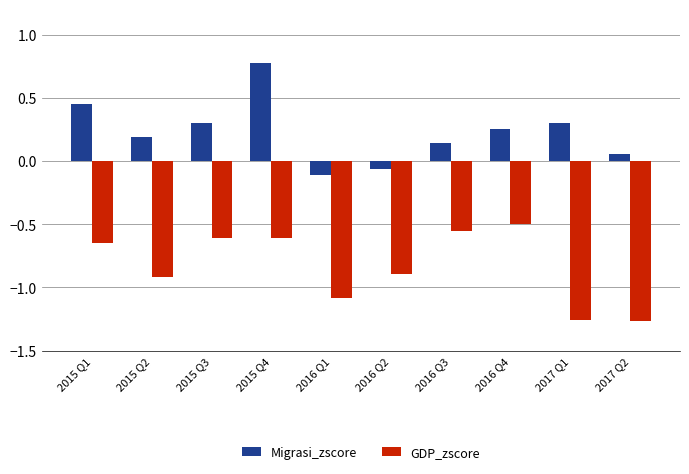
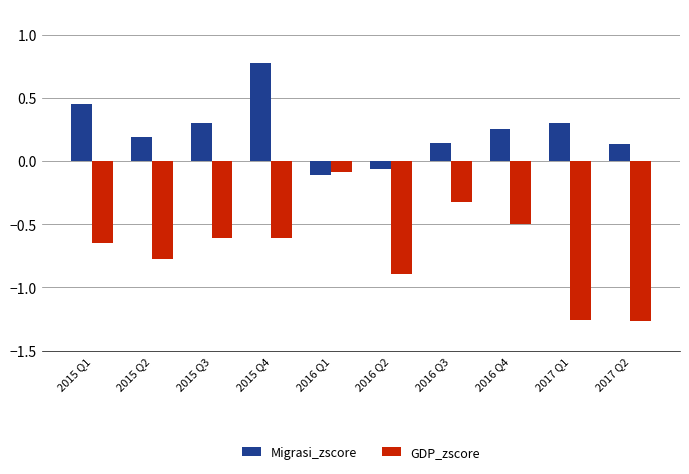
GDP_zscore, 2015 Q2: -0.92 -> -0.77
GDP_zscore, 2016 Q1: -1.08 -> -0.09
GDP_zscore, 2016 Q3: -0.55 -> -0.32
Migrasi_zscore, 2017 Q2: 0.06 -> 0.13
